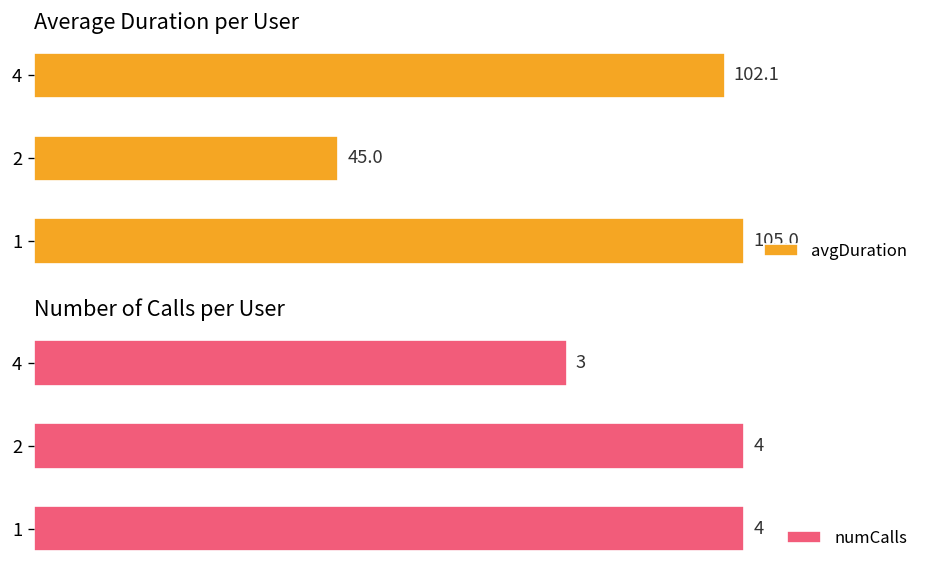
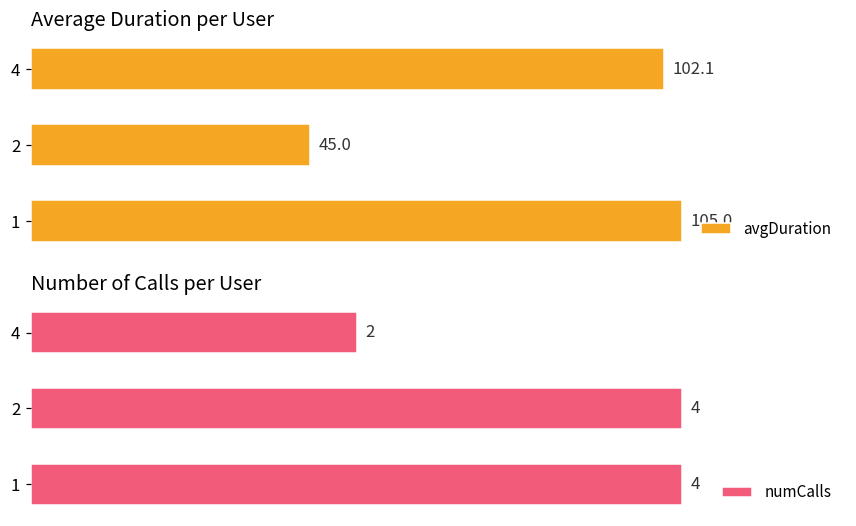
Number of Calls per User, 4: 3 -> 2
